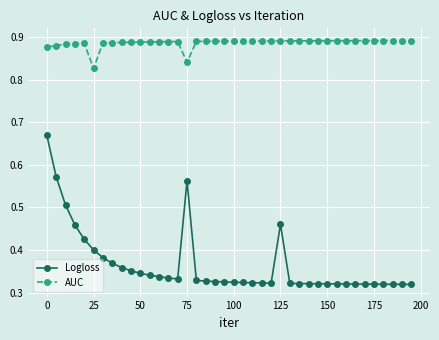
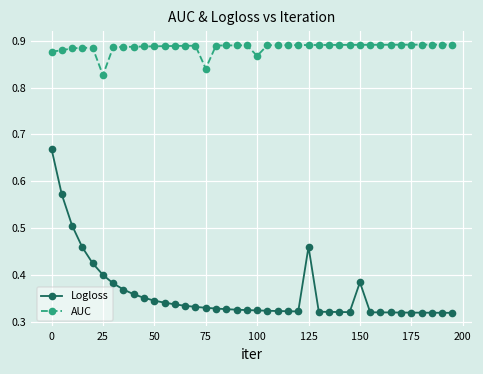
Logloss, 75: 0.56 -> 0.33
AUC, 100: 0.89 -> 0.87
Logloss, 150: 0.32 -> 0.38
